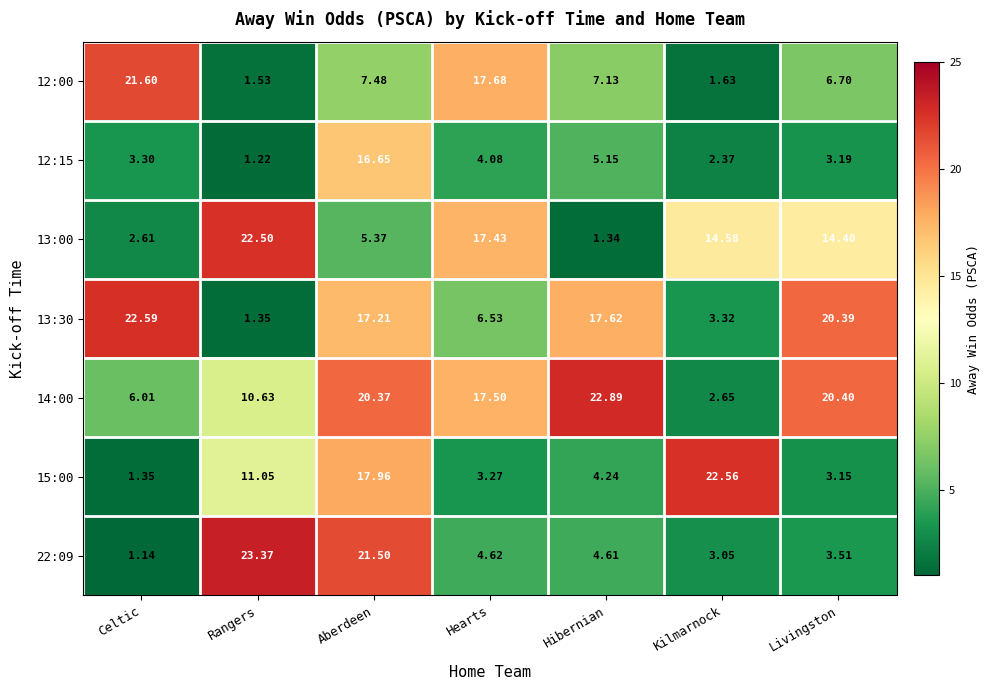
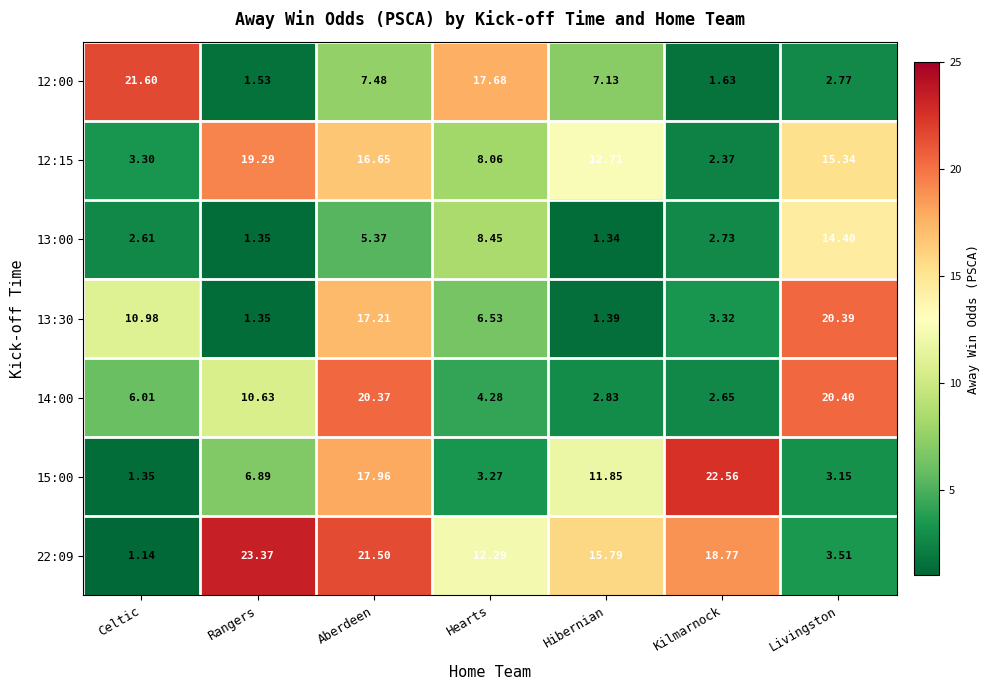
12:00, Livingston: 6.70 -> 2.77
12:15, Rangers: 1.22 -> 19.29
12:15, Hearts: 4.08 -> 8.06
12:15, Hibernian: 5.15 -> 12.71
12:15, Livingston: 3.19 -> 15.34
13:00, Rangers: 22.50 -> 1.35
13:00, Hearts: 17.43 -> 8.45
13:00, Kilmarnock: 14.58 -> 2.73
13:30, Celtic: 22.59 -> 10.98
13:30, Hibernian: 17.62 -> 1.39
14:00, Hearts: 17.50 -> 4.28
14:00, Hibernian: 22.89 -> 2.83
15:00, Rangers: 11.05 -> 6.89
15:00, Hibernian: 4.24 -> 11.85
22:09, Hearts: 4.62 -> 12.29
22:09, Hibernian: 4.61 -> 15.79
22:09, Kilmarnock: 3.05 -> 18.77
